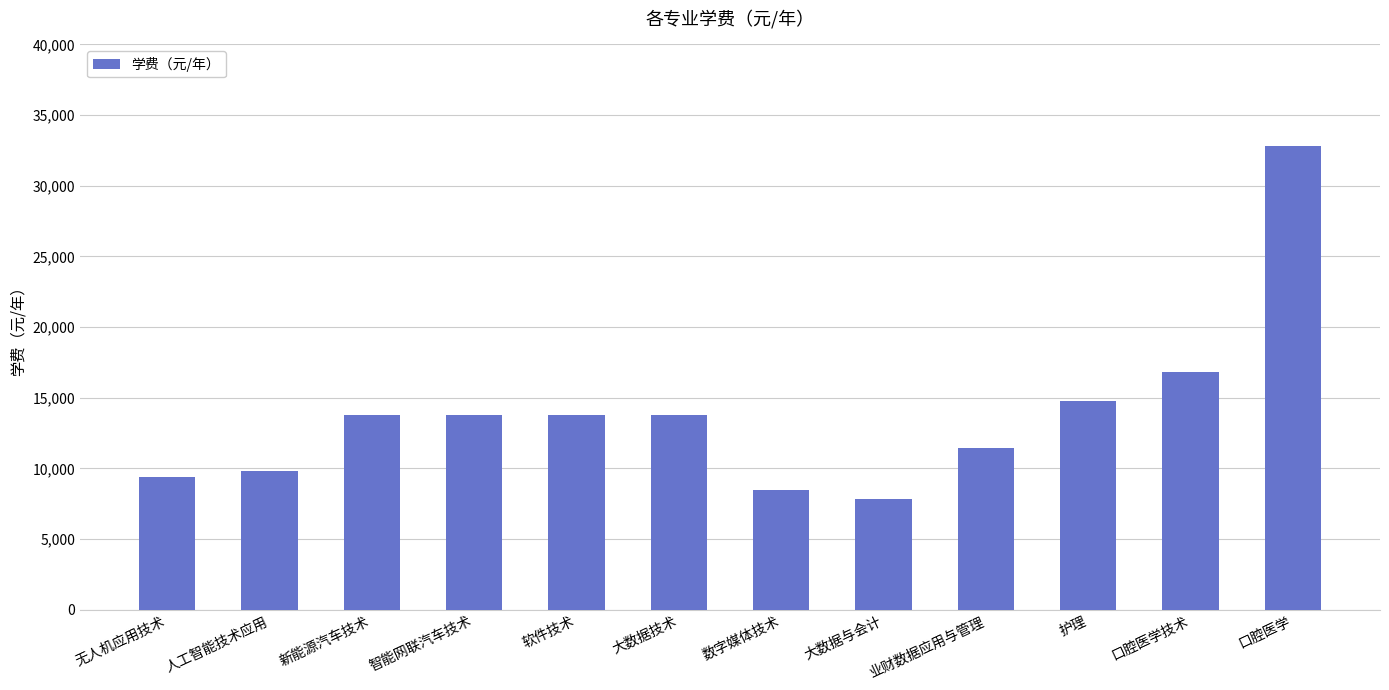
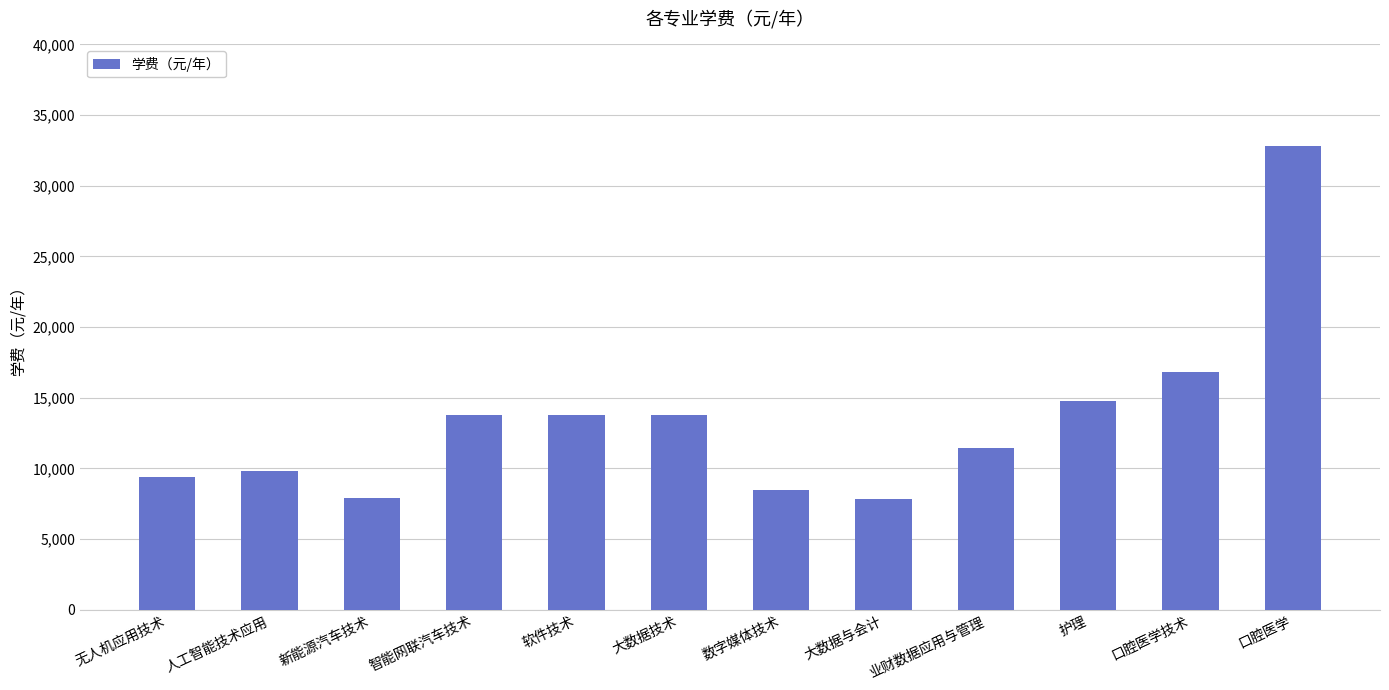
新能源汽车技术: 13,800 -> 7,900
